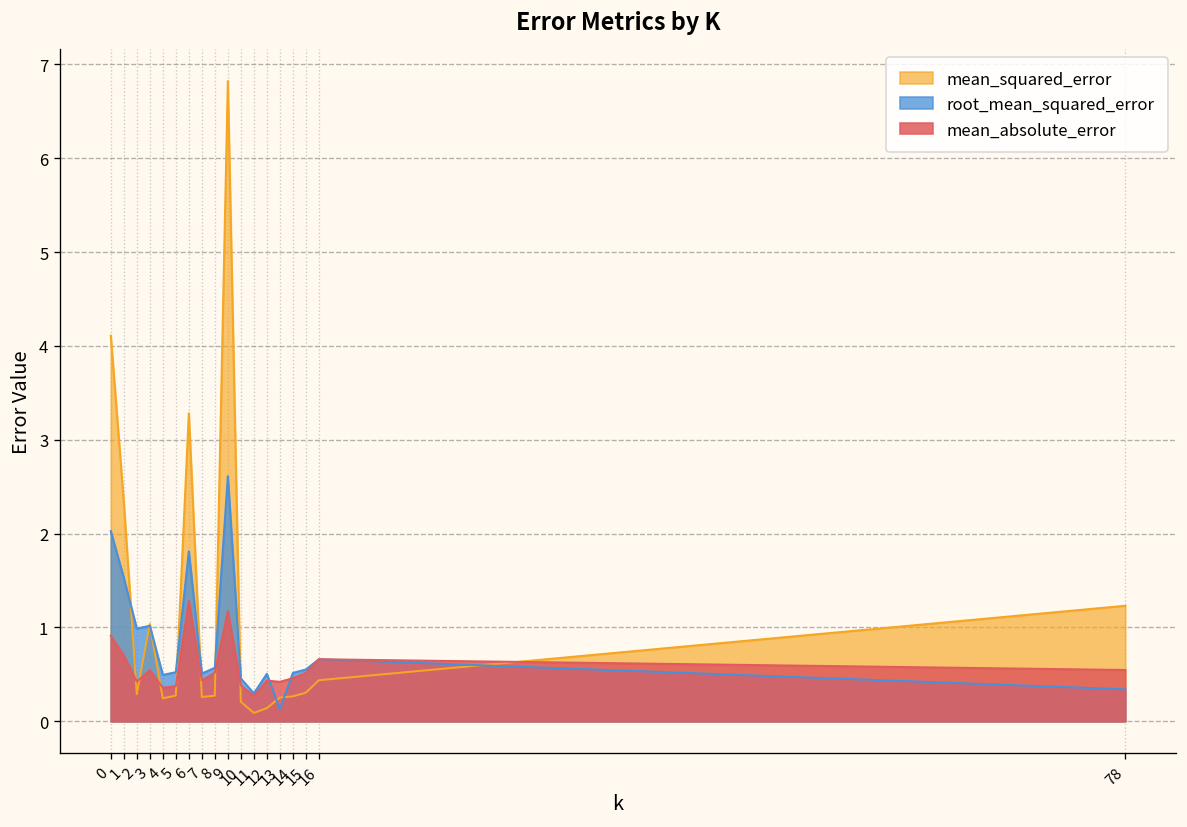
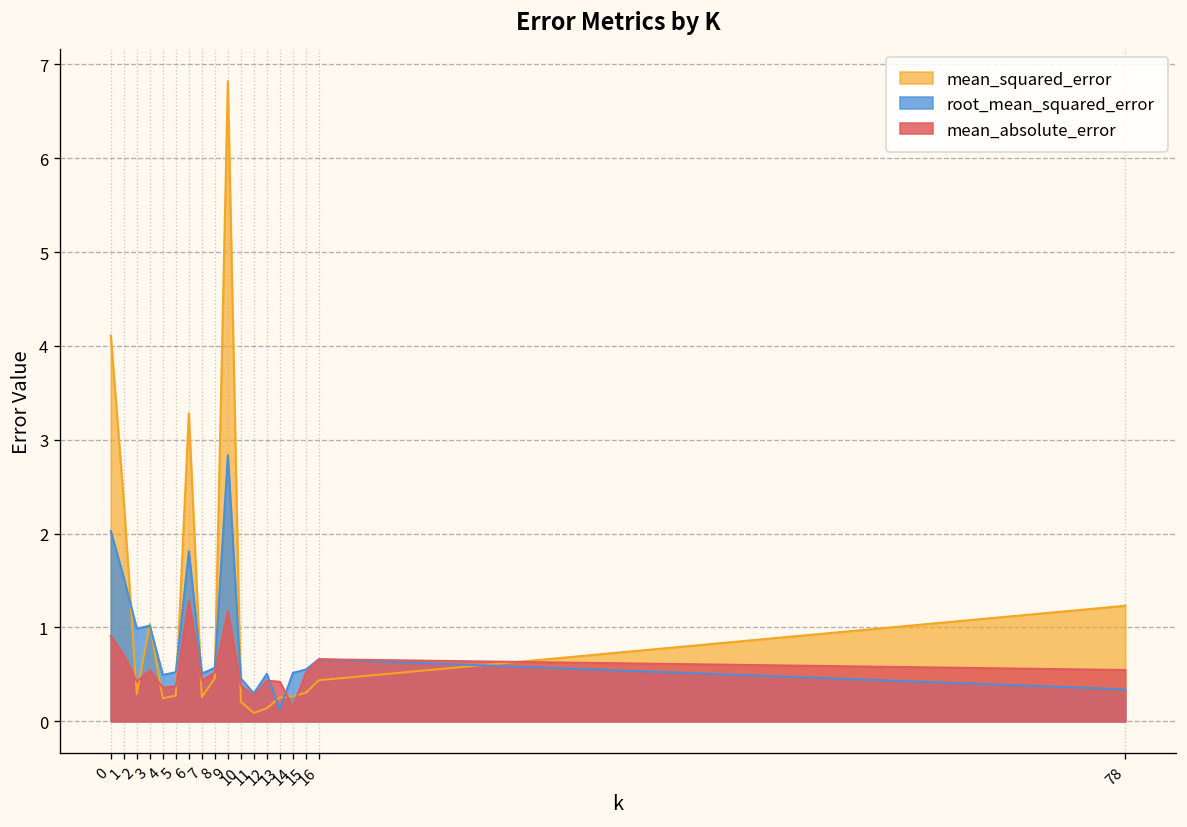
mean_squared_error, 8: 0.3 -> 0.5
root_mean_squared_error, 9: 2.6 -> 2.8
mean_absolute_error, 14: 0.5 -> 0.2
